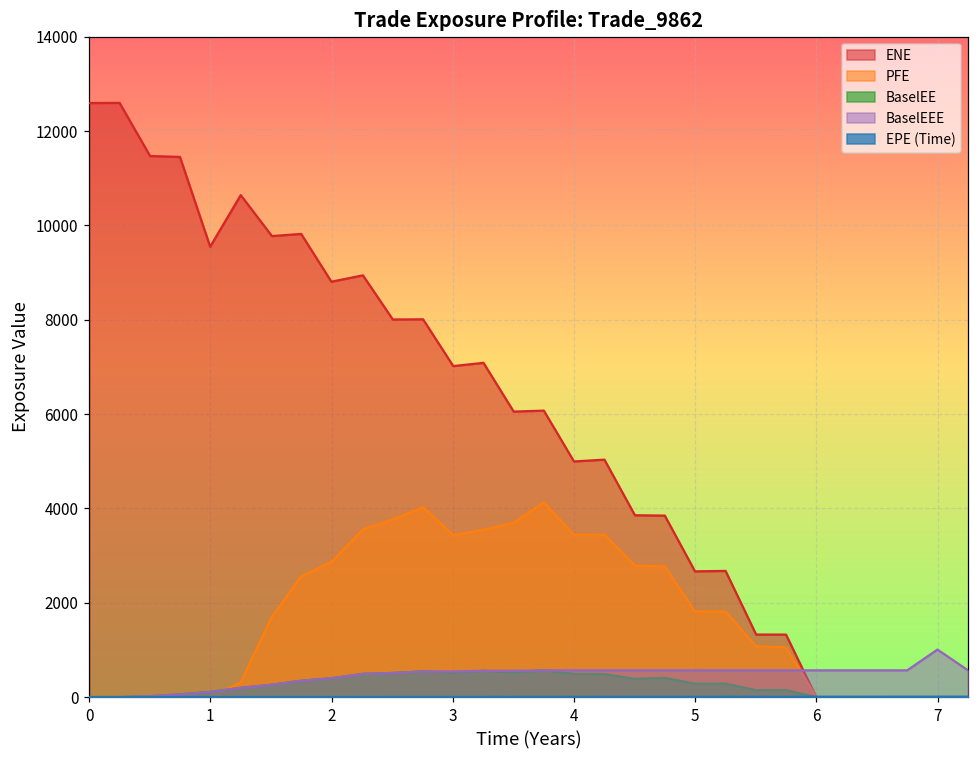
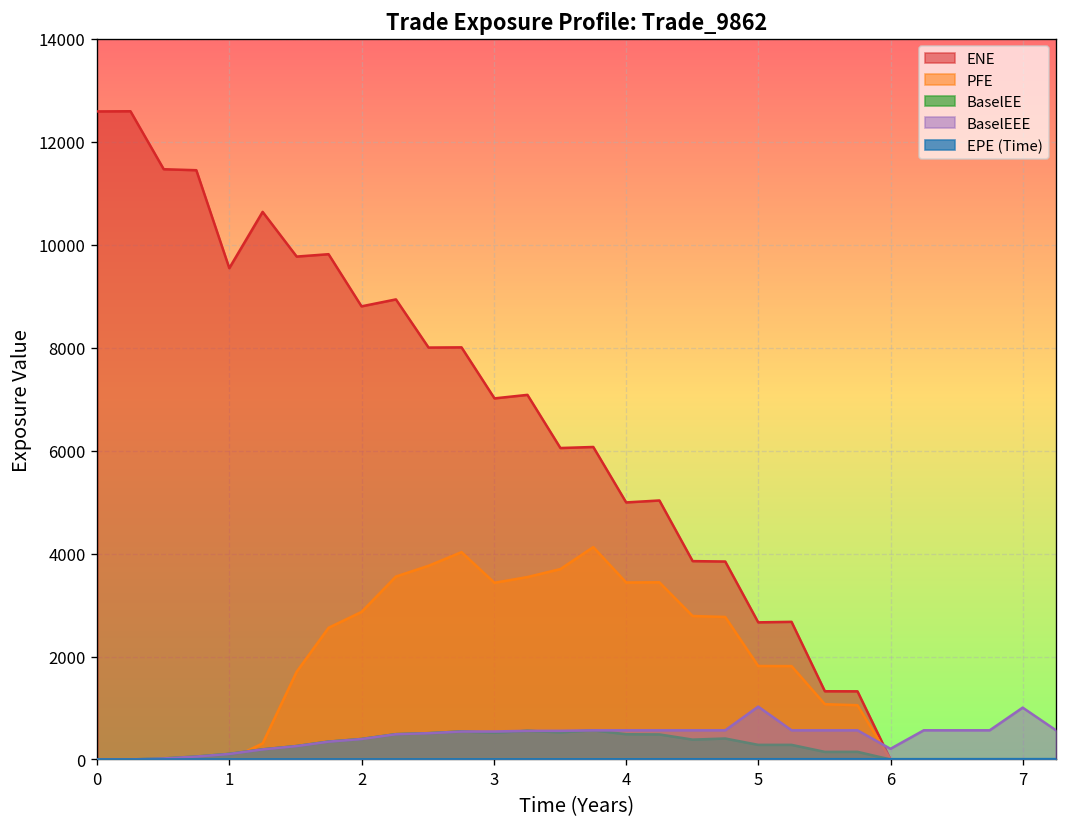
BaselEEE, 5: 600 -> 1000
BaselEEE, 6: 600 -> 200
